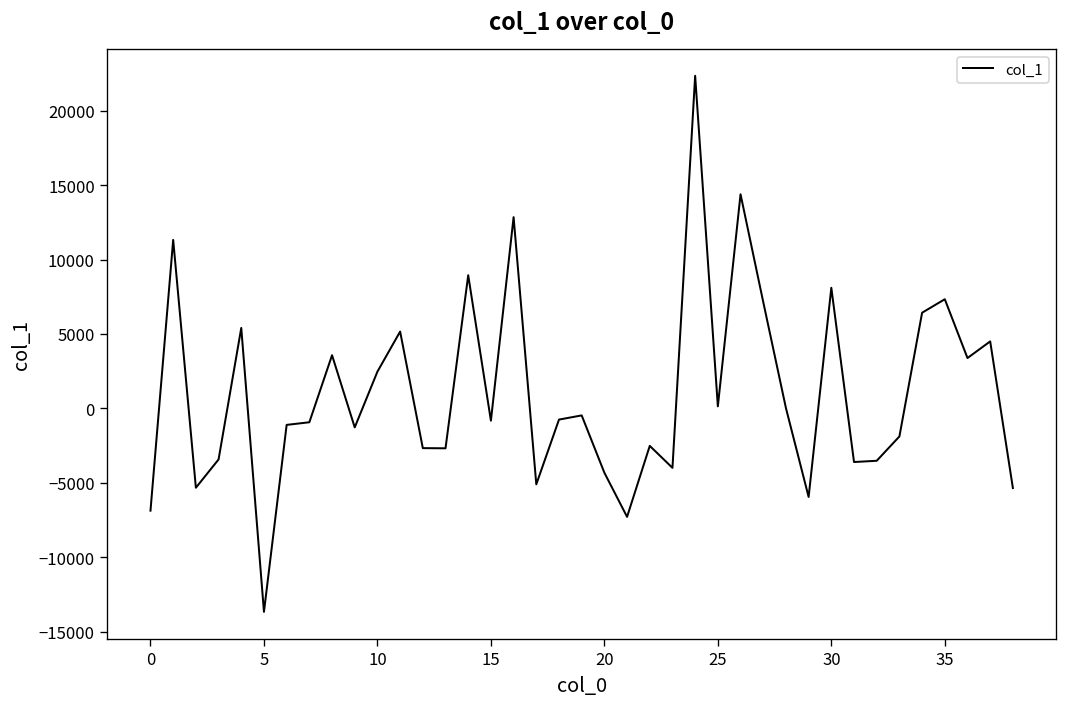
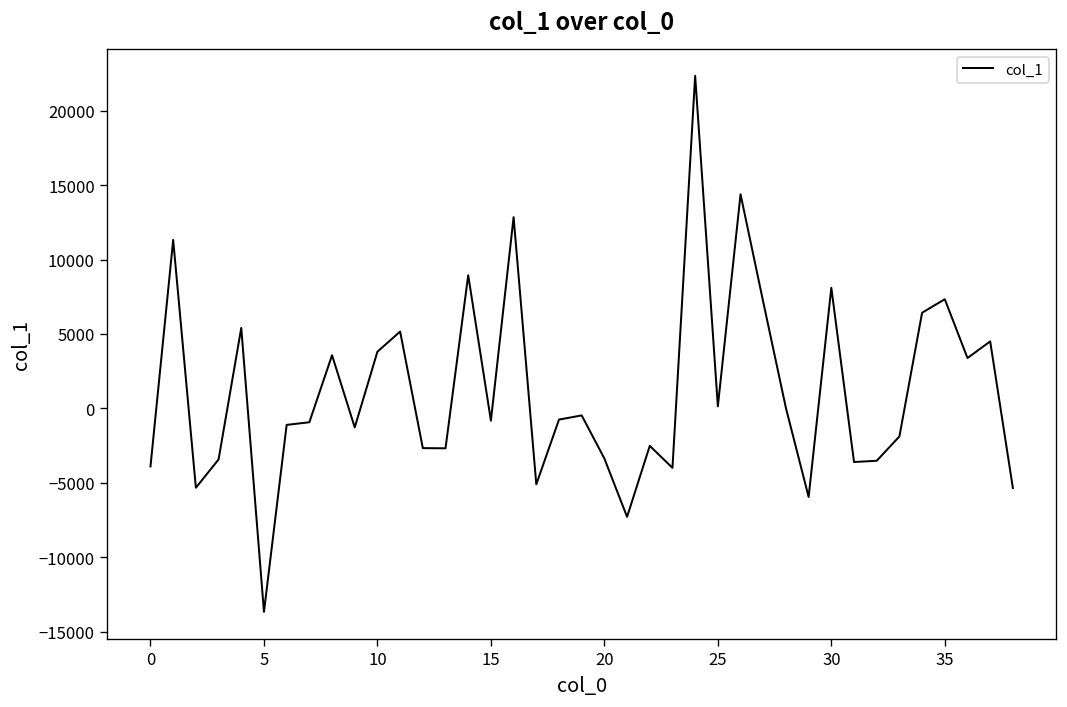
0: -6900 -> -3900
10: 2500 -> 3800
20: -4300 -> -3400
